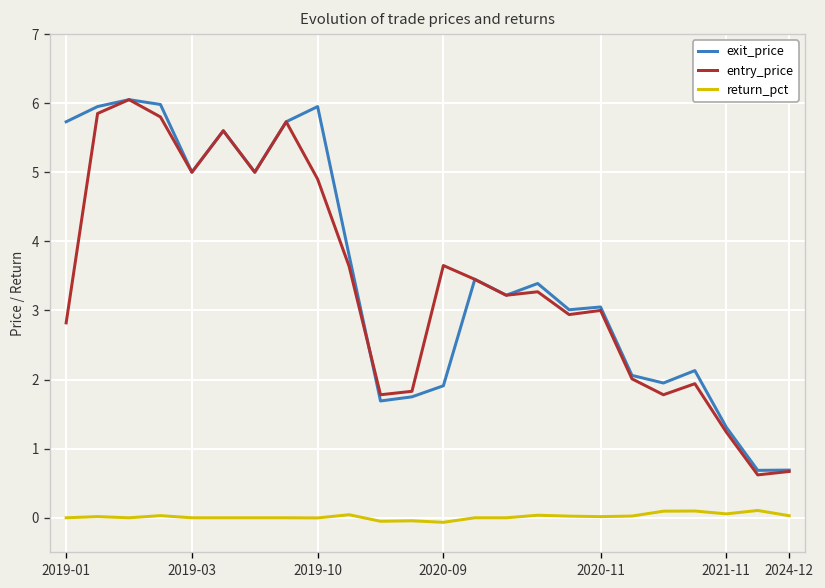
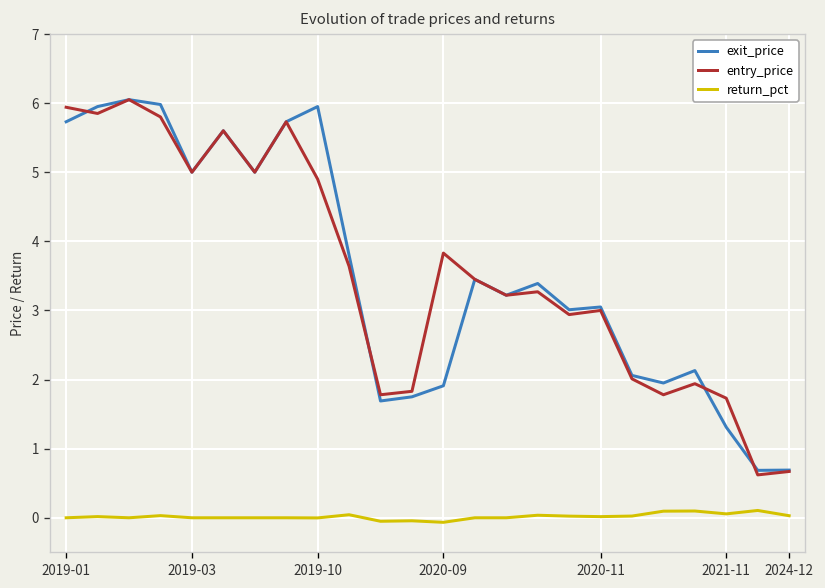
entry_price, 2019-01: 2.8 -> 5.9
entry_price, 2020-09: 3.7 -> 3.8
entry_price, 2021-11: 1.2 -> 1.7
